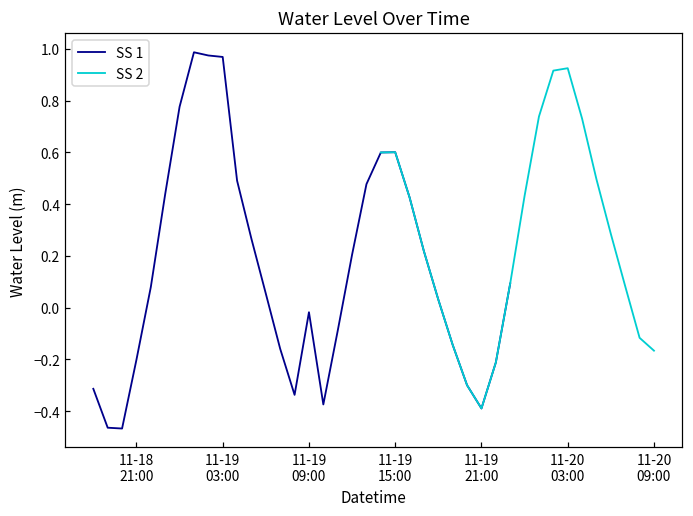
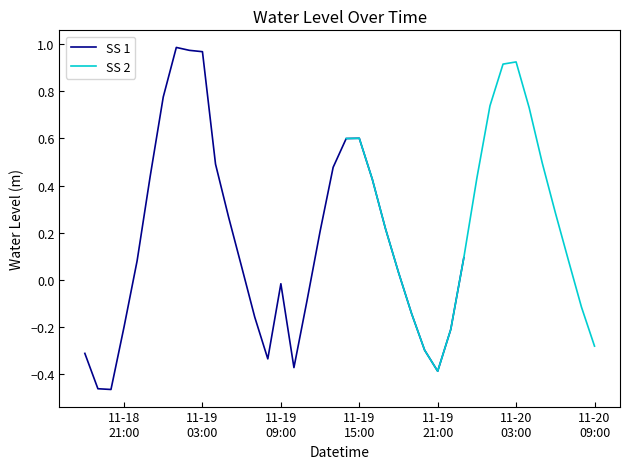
SS 2, 11-20 09:00: -0.17 -> -0.28
